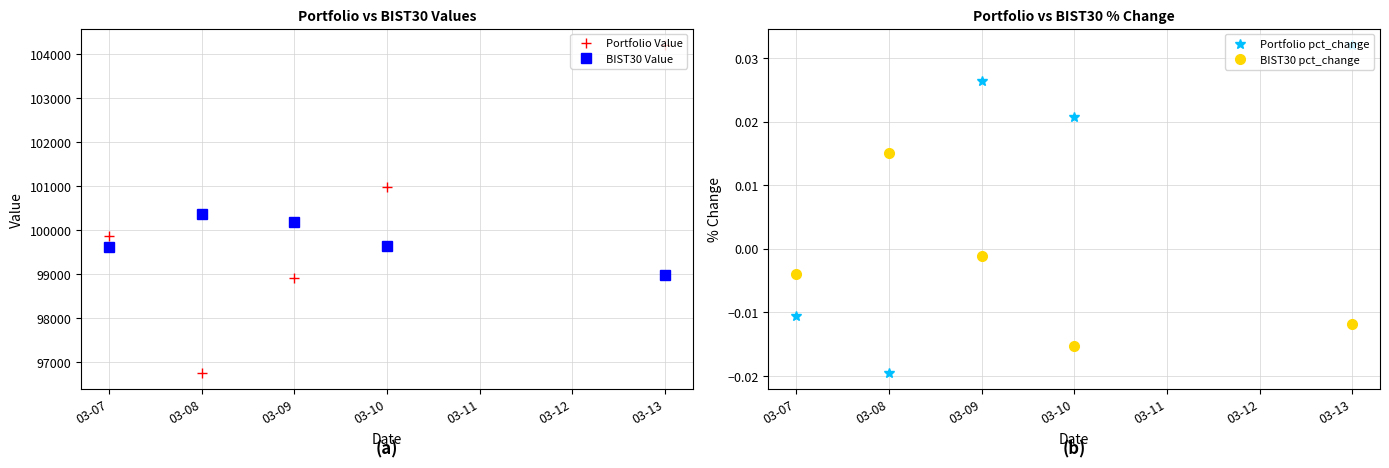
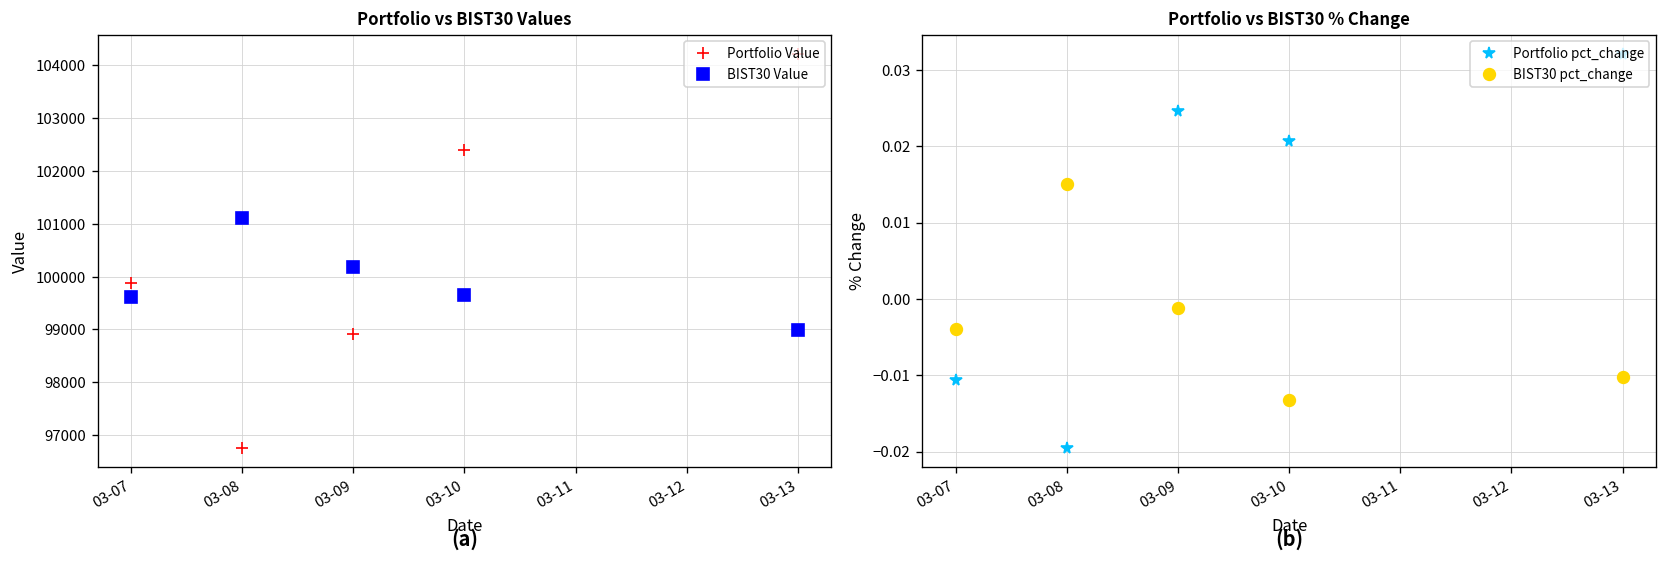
Portfolio vs BIST30 Values, BIST30 Value, 03-08: 100400 -> 101100
Portfolio vs BIST30 Values, Portfolio Value, 03-10: 101000 -> 102400
Portfolio vs BIST30 % Change, Portfolio pct_change, 03-09: 0.026 -> 0.025
Portfolio vs BIST30 % Change, BIST30 pct_change, 03-10: -0.015 -> -0.013
Portfolio vs BIST30 % Change, BIST30 pct_change, 03-13: -0.012 -> -0.010
